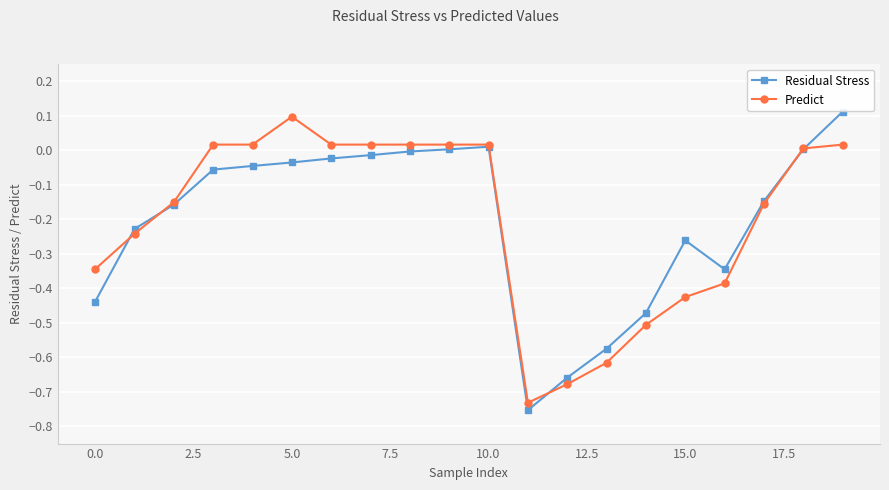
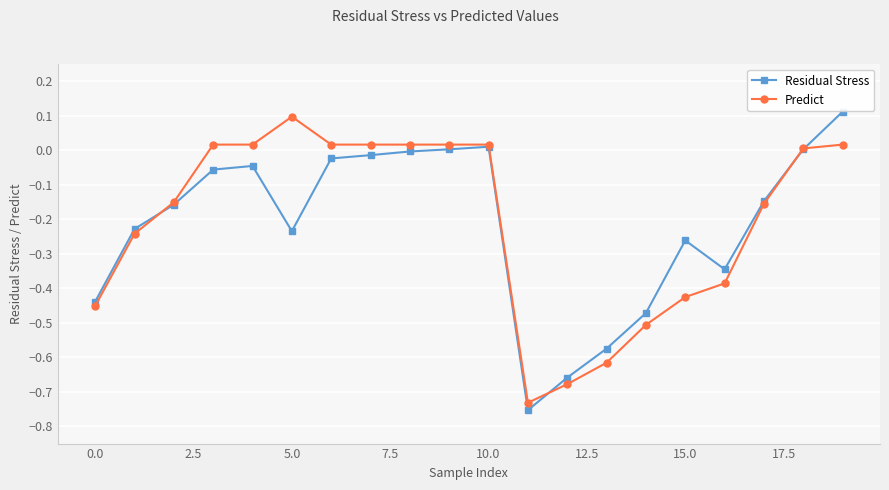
Predict, 0.0: -0.34 -> -0.45
Residual Stress, 5.0: -0.04 -> -0.23
